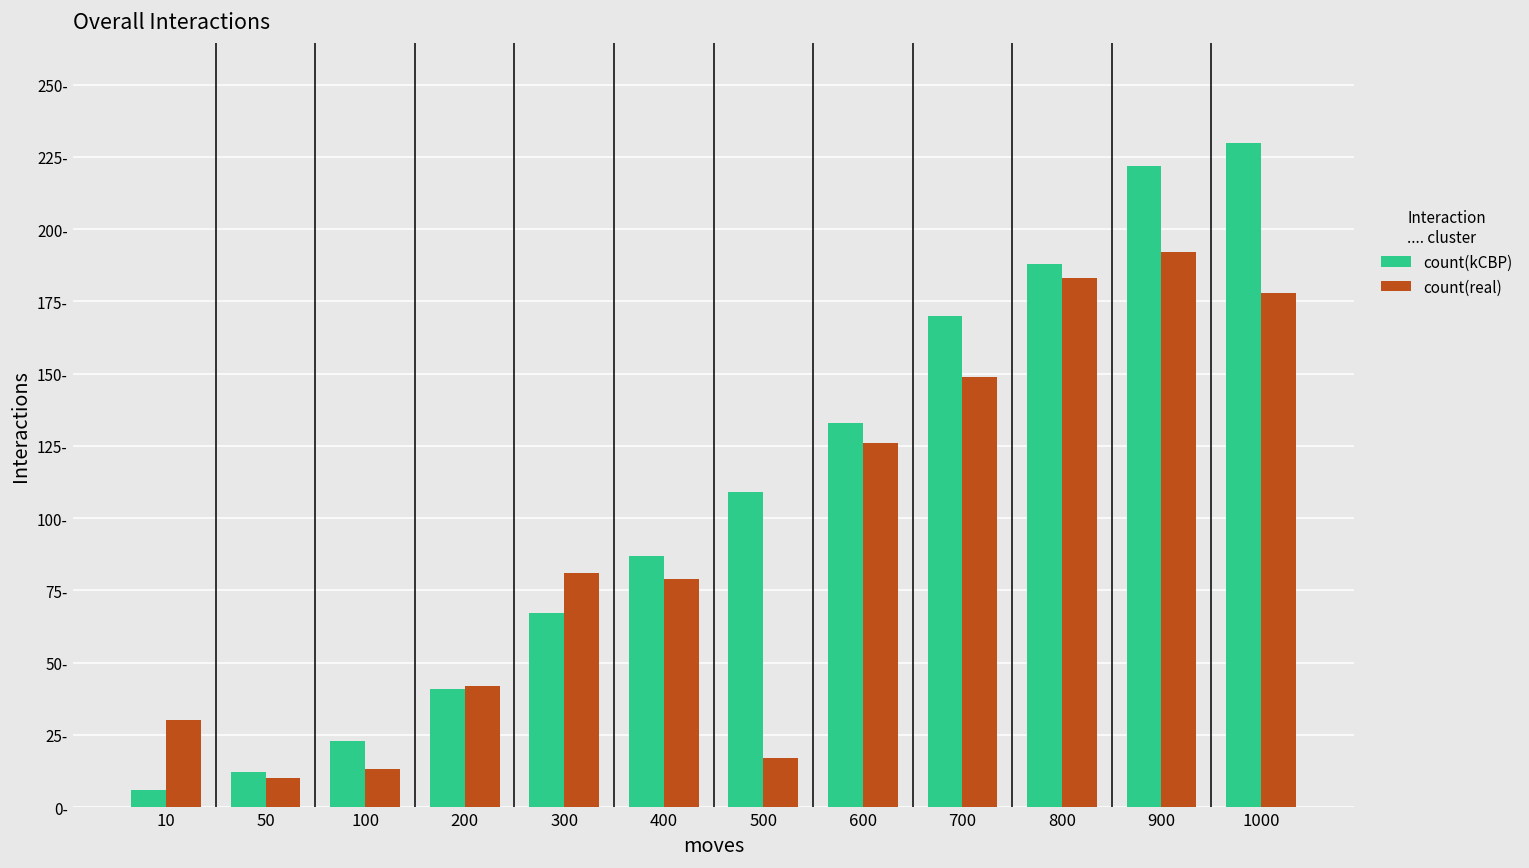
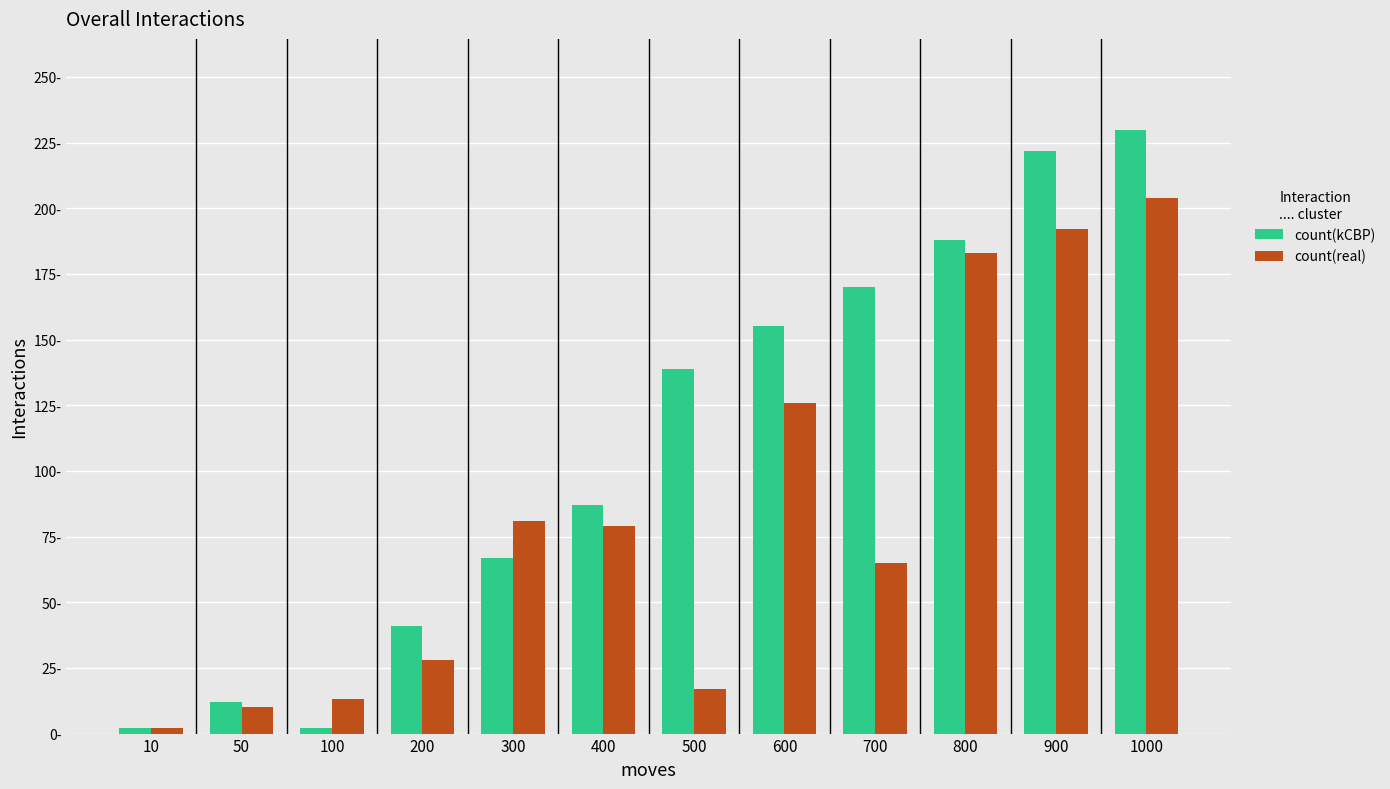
count(kCBP), 10: 6- -> 2-
count(real), 10: 30- -> 2-
count(kCBP), 100: 23- -> 2-
count(real), 200: 42- -> 28-
count(kCBP), 500: 109- -> 139-
count(kCBP), 600: 133- -> 155-
count(real), 700: 149- -> 65-
count(real), 1000: 178- -> 204-
